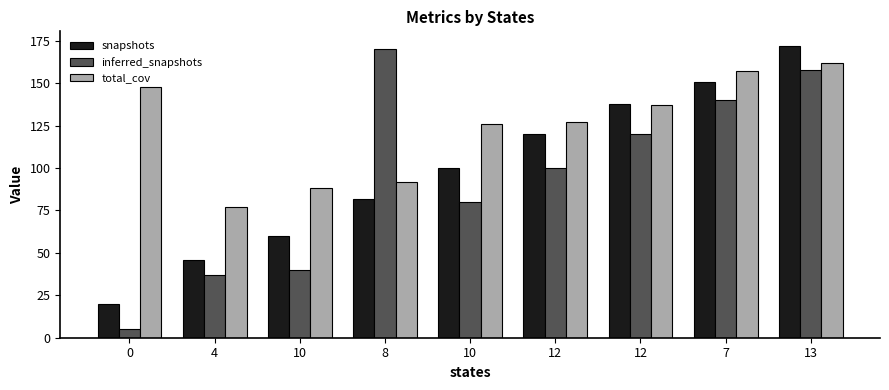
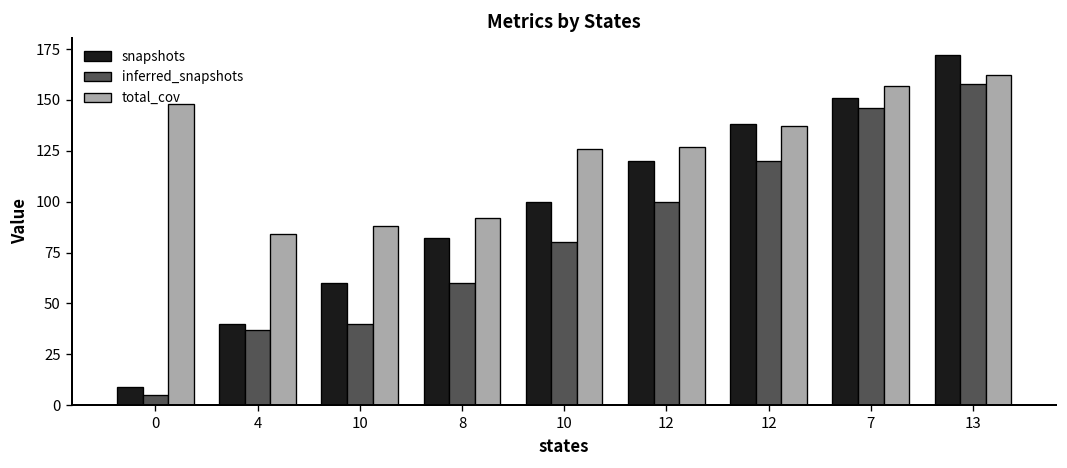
snapshots, 0: 20 -> 9
snapshots, 4: 46 -> 40
total_cov, 4: 77 -> 84
inferred_snapshots, 8: 170 -> 60
inferred_snapshots, 7: 140 -> 146
